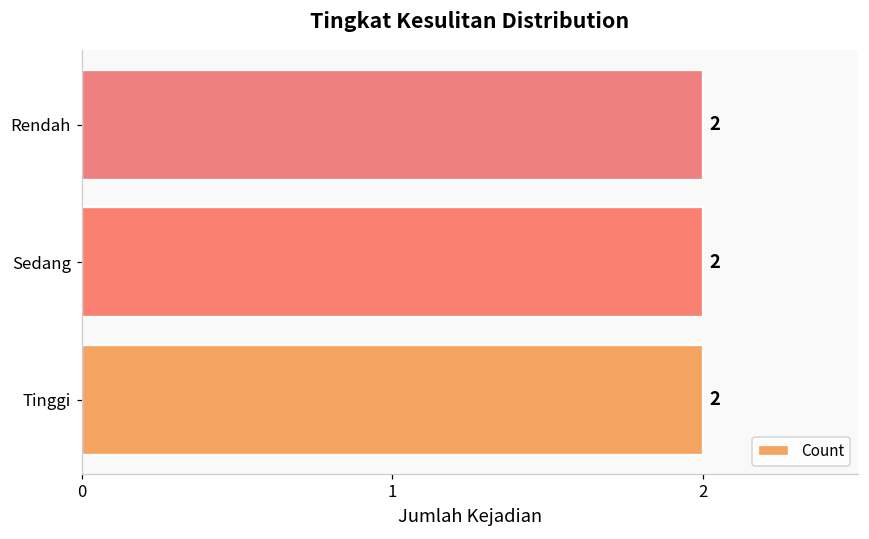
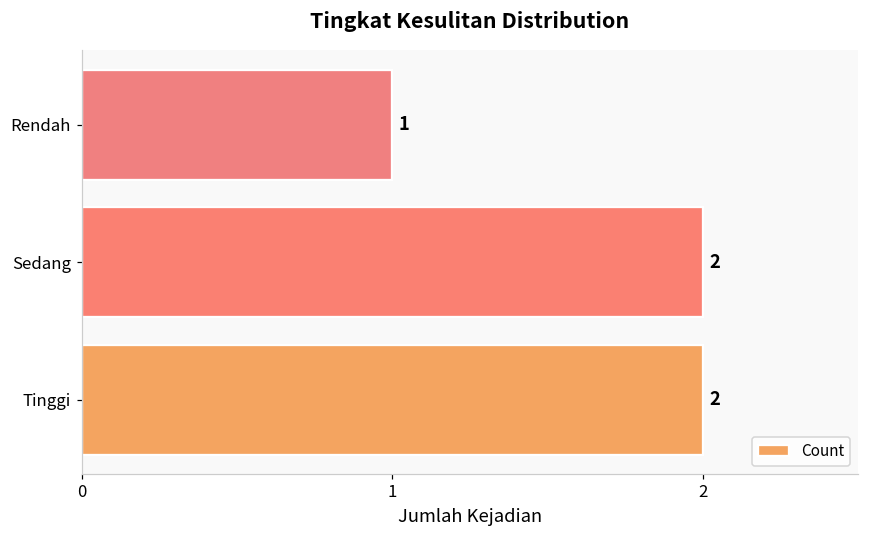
Rendah: 2 -> 1
